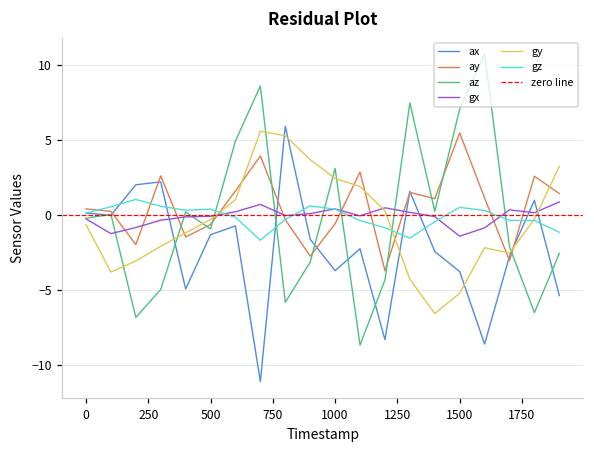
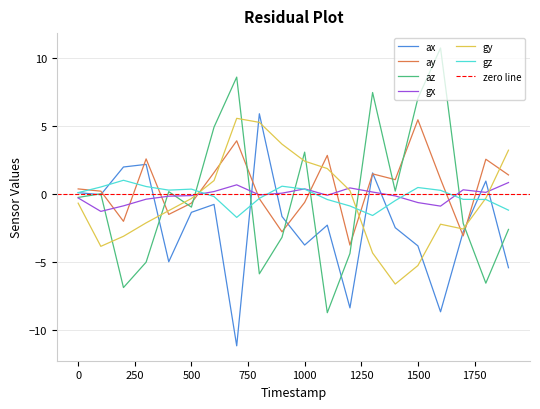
gx, 1500: -1.4 -> -0.6
